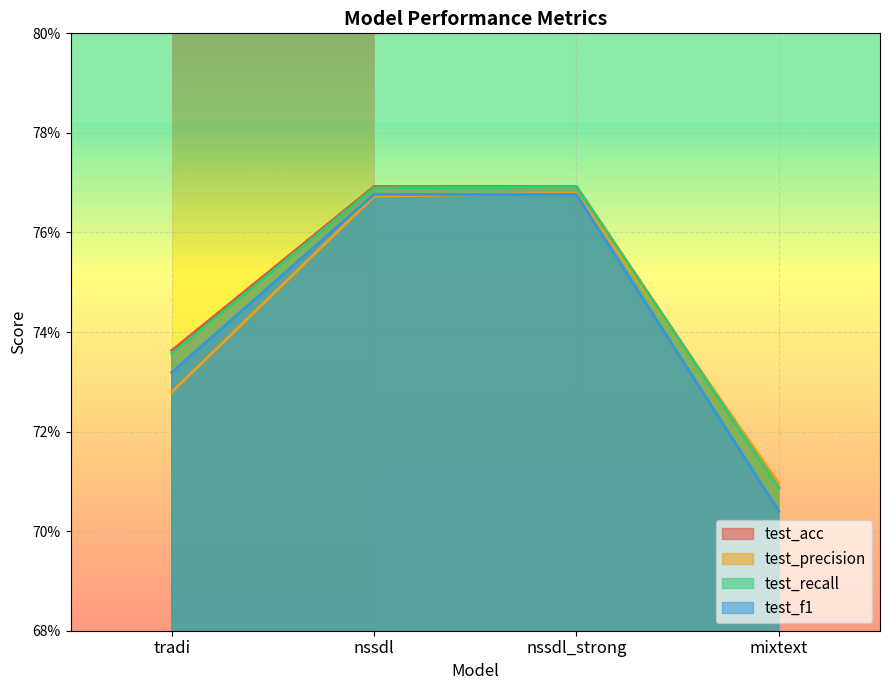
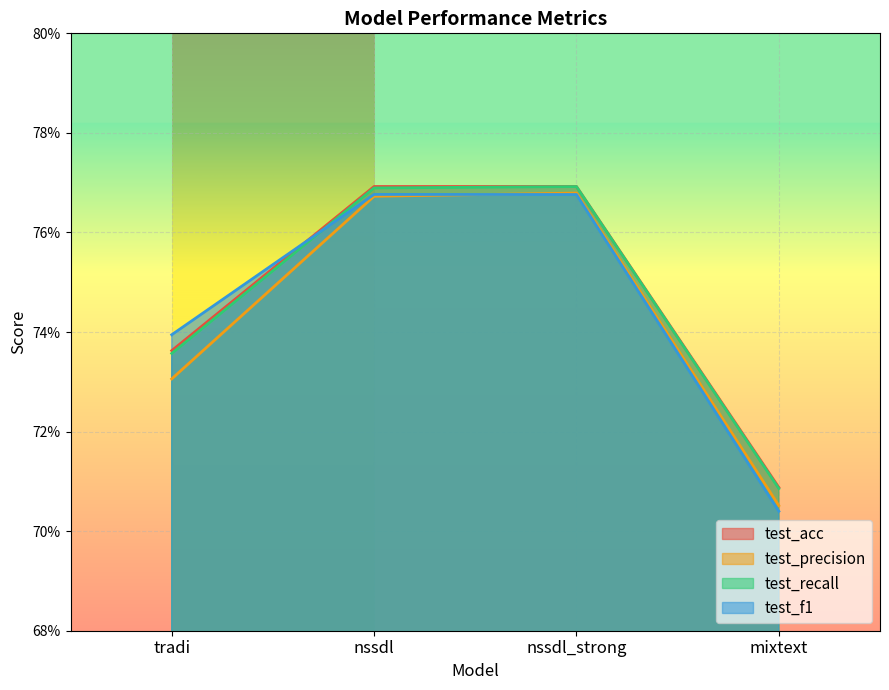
test_precision, tradi: 72.8% -> 73.1%
test_f1, tradi: 73.2% -> 73.9%
test_precision, mixtext: 71.0% -> 70.5%
